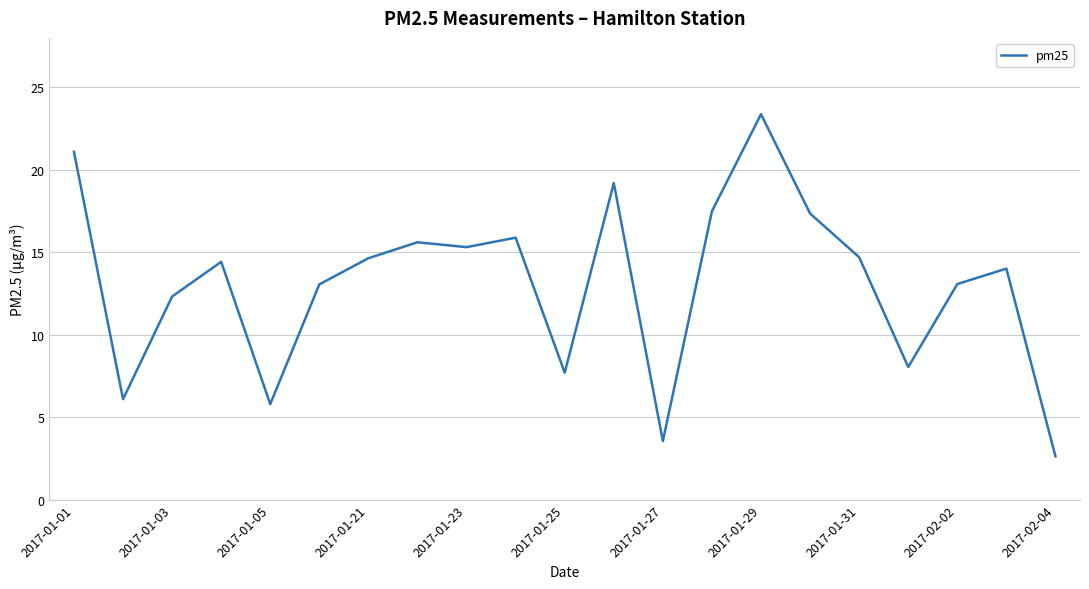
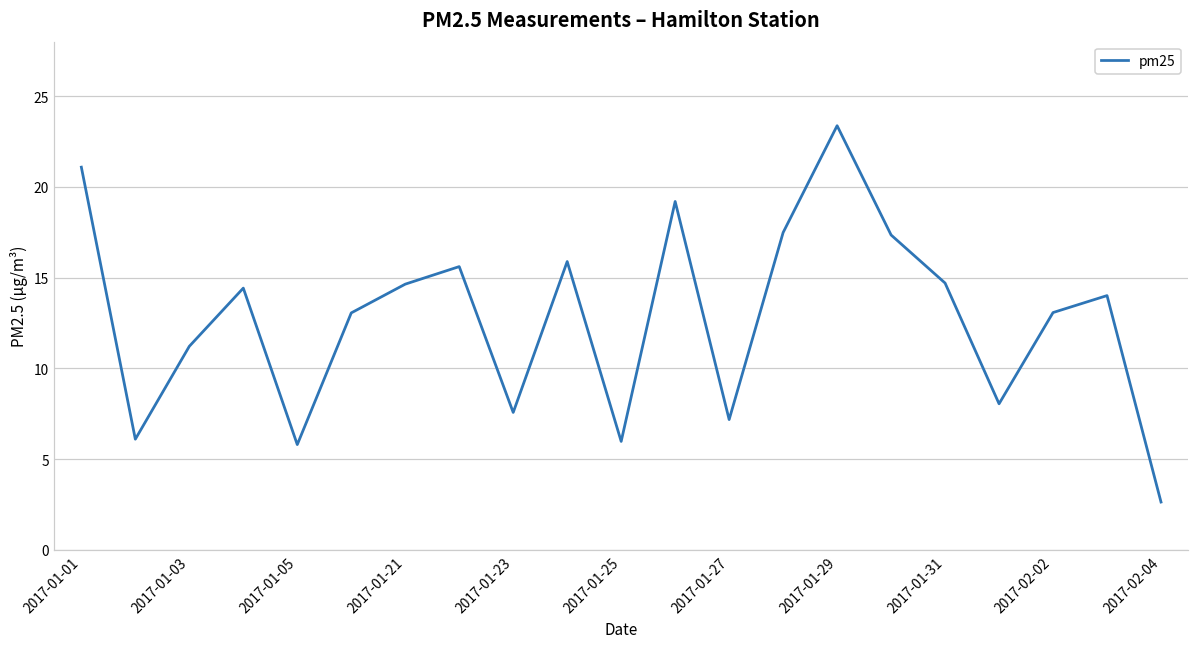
2017-01-03: 12.3 -> 11.2
2017-01-23: 15.3 -> 7.6
2017-01-25: 7.7 -> 6.0
2017-01-27: 3.6 -> 7.2
